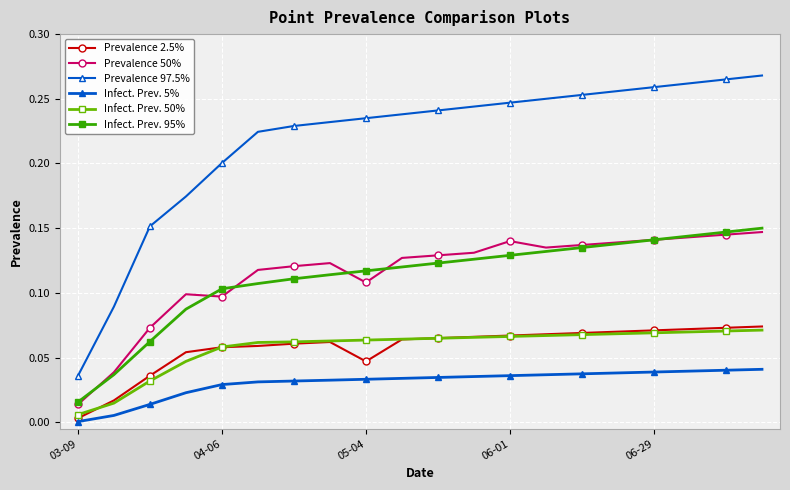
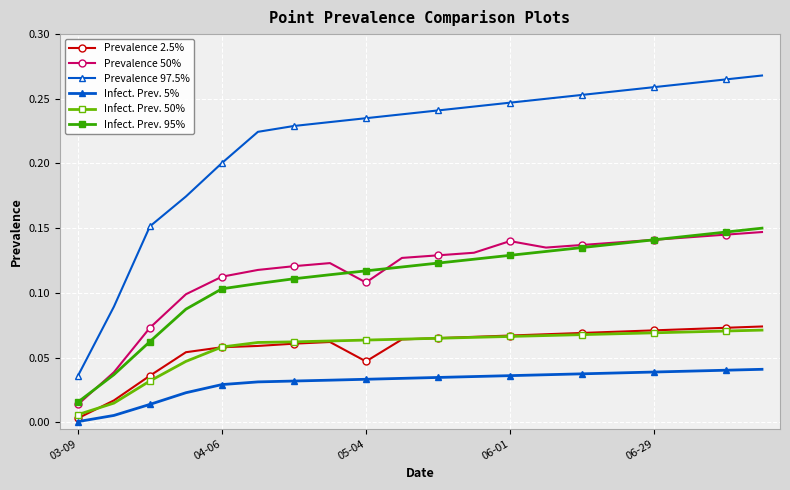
Prevalence 50%, 04-06: 0.097 -> 0.112
